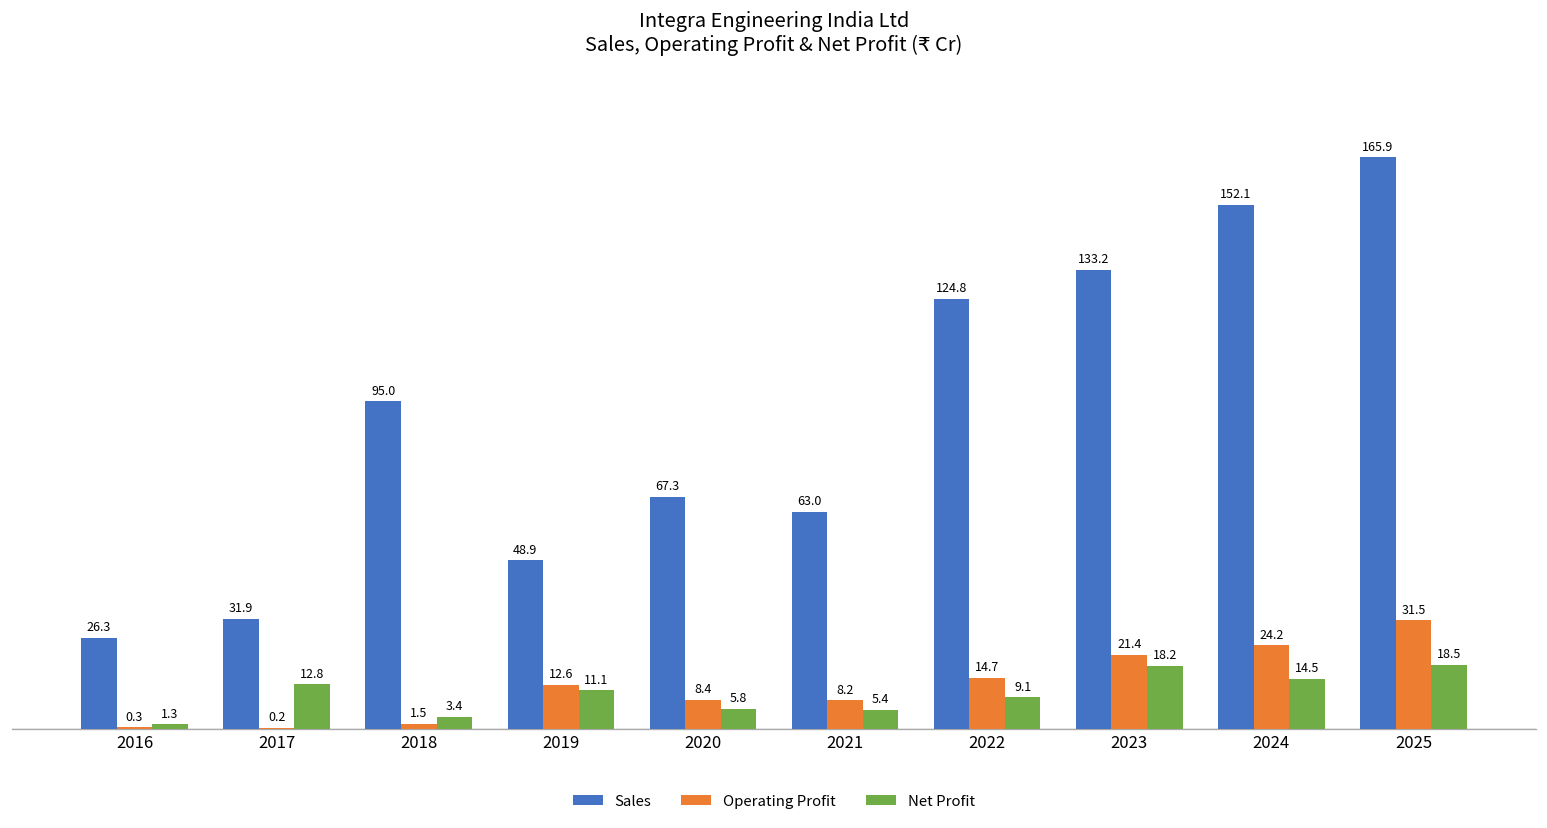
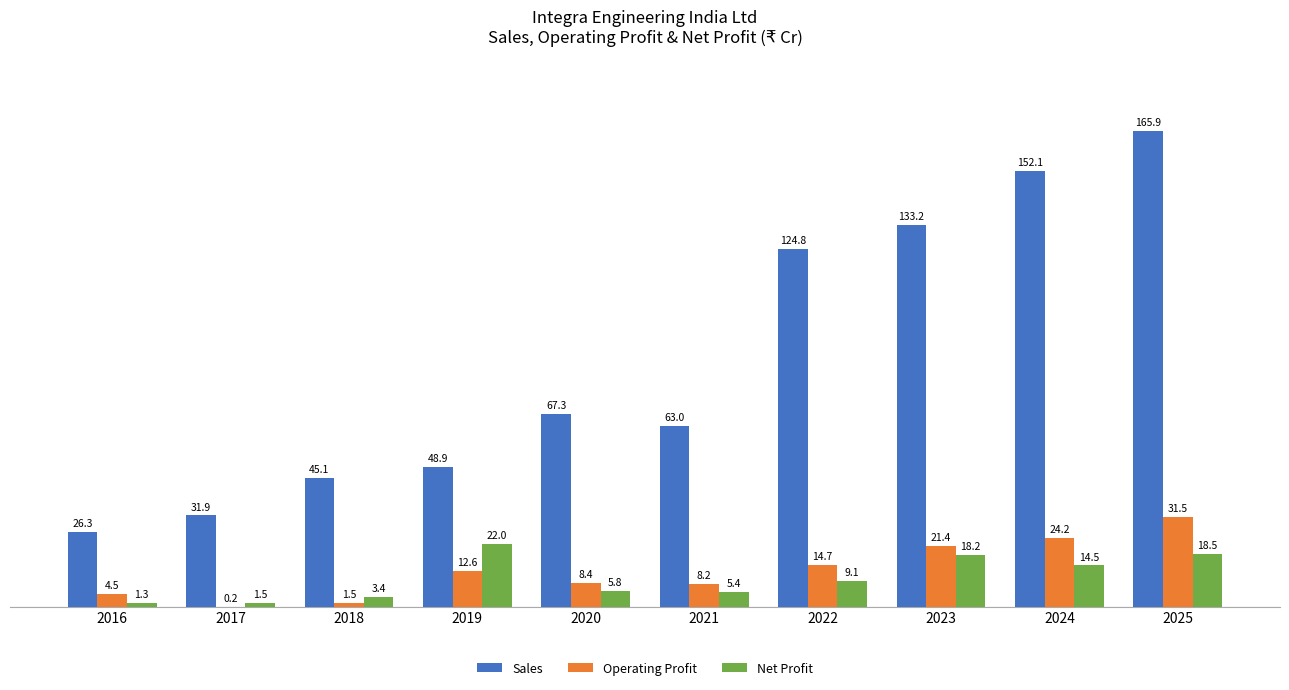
Operating Profit, 2016: 0.3 -> 4.5
Net Profit, 2017: 12.8 -> 1.5
Sales, 2018: 95.0 -> 45.1
Net Profit, 2019: 11.1 -> 22.0
